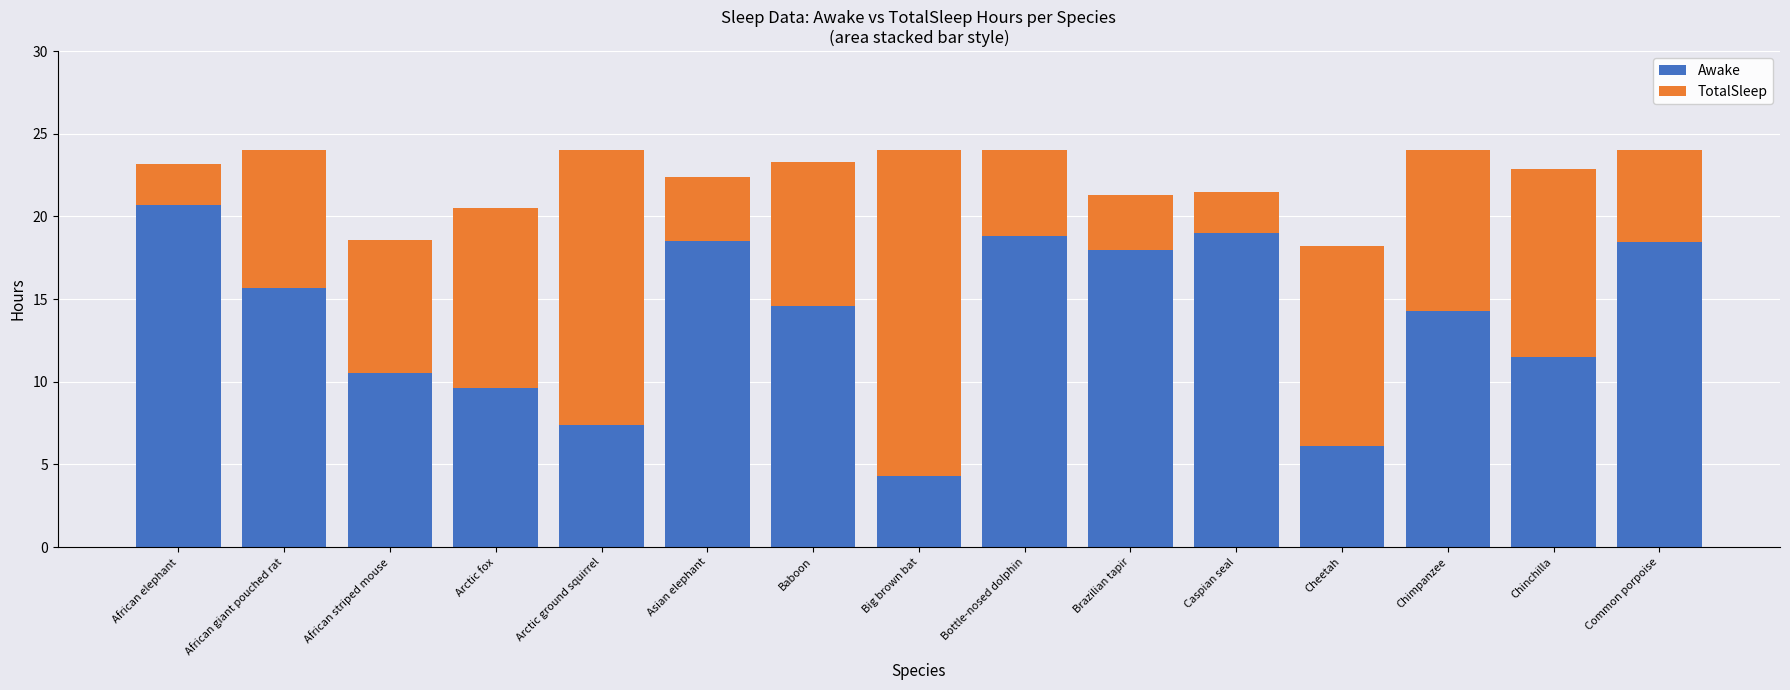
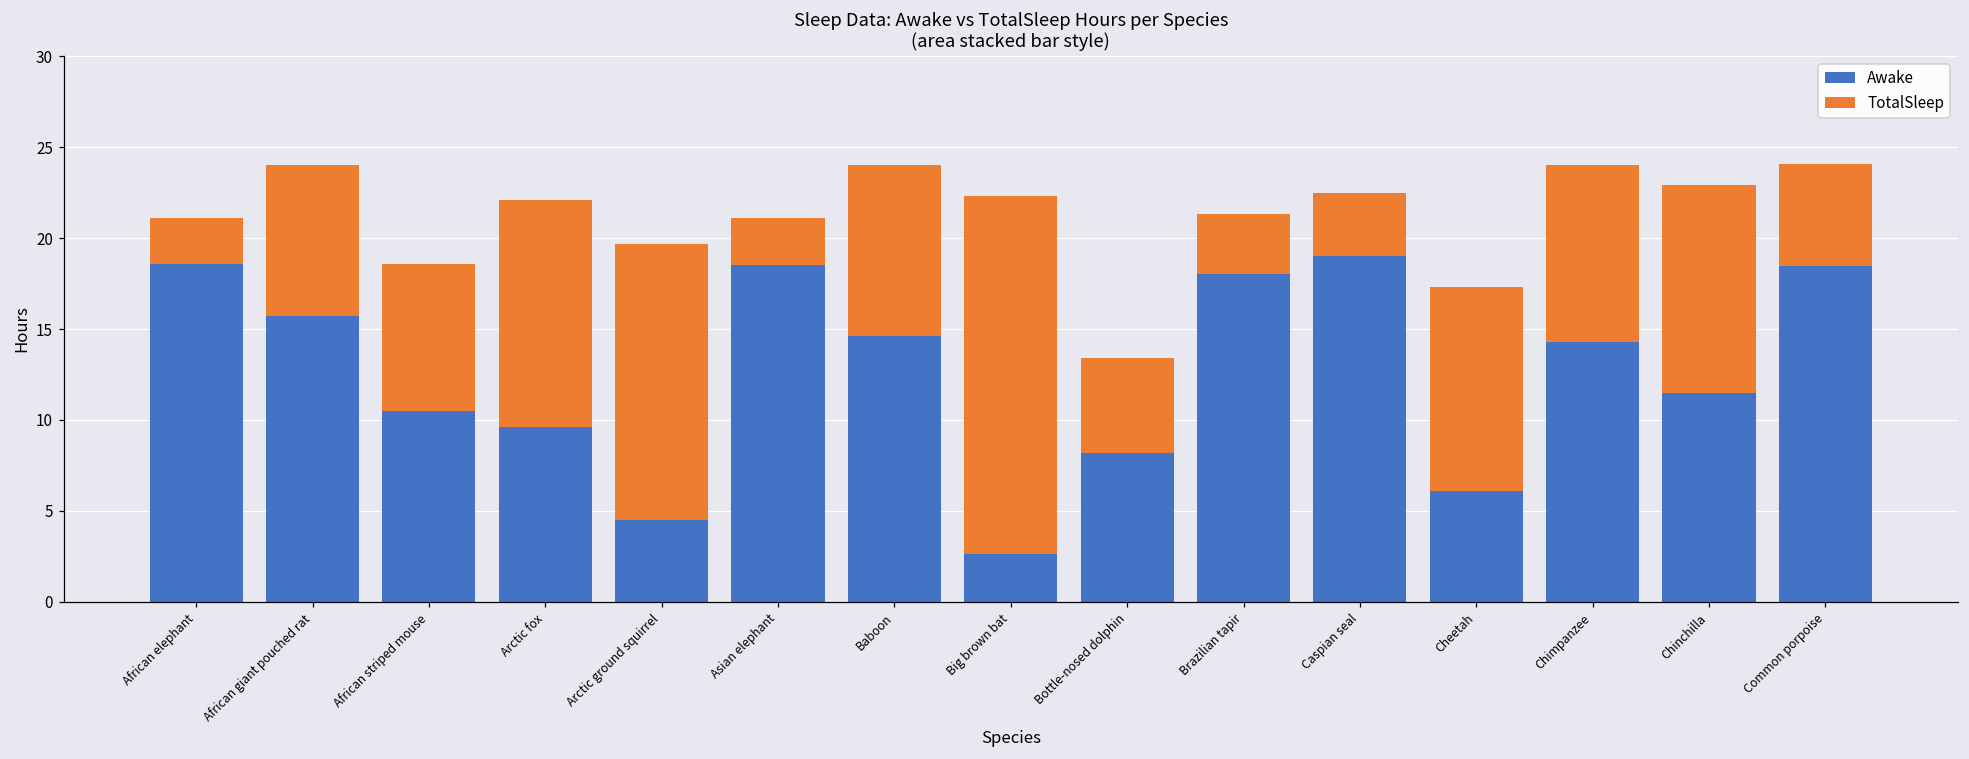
Awake, African elephant: 20.7 -> 18.6
TotalSleep, Arctic fox: 10.9 -> 12.5
Awake, Arctic ground squirrel: 7.4 -> 4.5
TotalSleep, Arctic ground squirrel: 16.6 -> 15.2
TotalSleep, Asian elephant: 3.9 -> 2.6
TotalSleep, Baboon: 8.7 -> 9.4
Awake, Big brown bat: 4.3 -> 2.6
Awake, Bottle-nosed dolphin: 18.8 -> 8.2
TotalSleep, Caspian seal: 2.5 -> 3.5
TotalSleep, Cheetah: 12.1 -> 11.2
